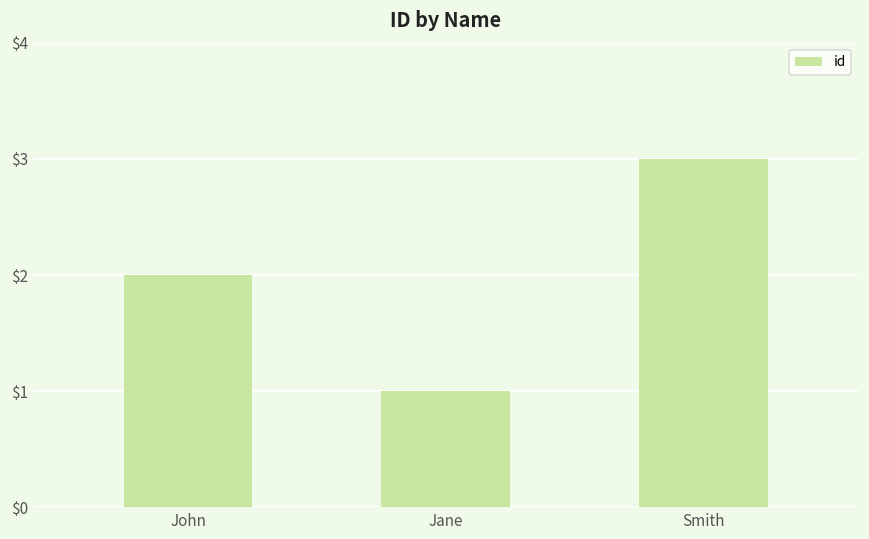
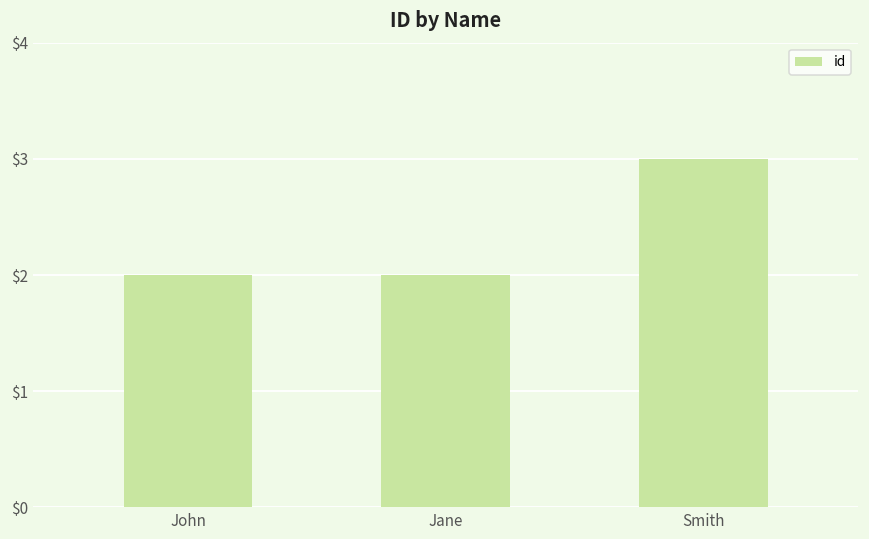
Jane: $1 -> $2
